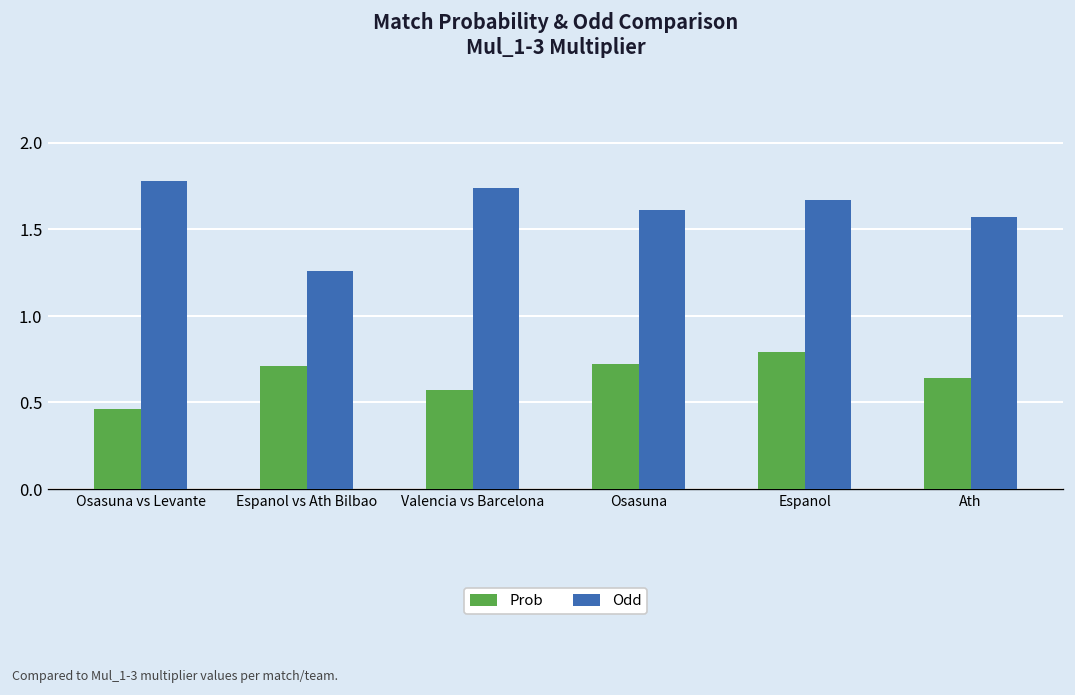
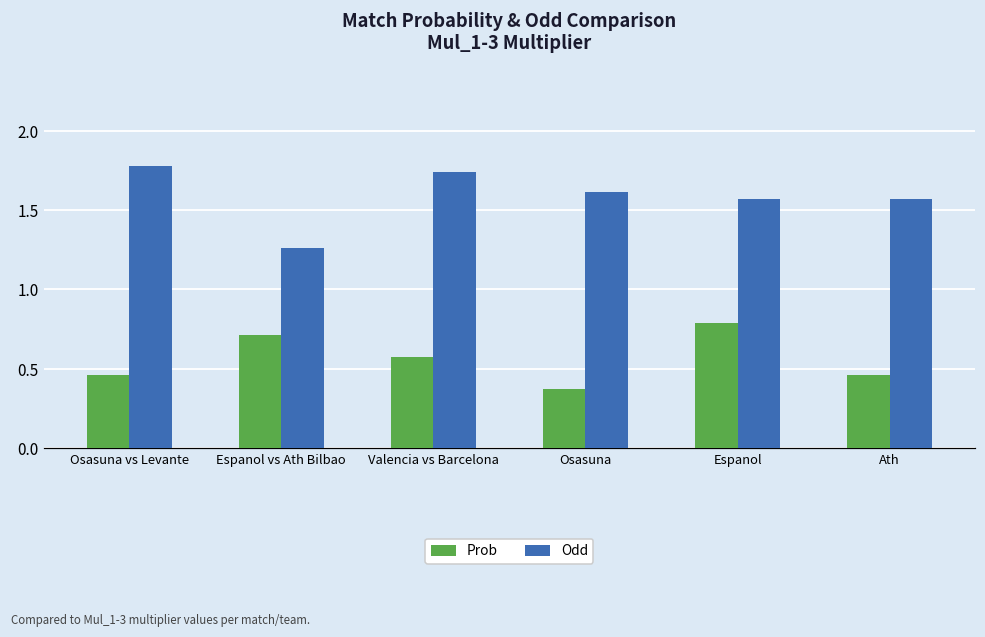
Prob, Osasuna: 0.72 -> 0.37
Odd, Espanol: 1.67 -> 1.57
Prob, Ath: 0.64 -> 0.46
